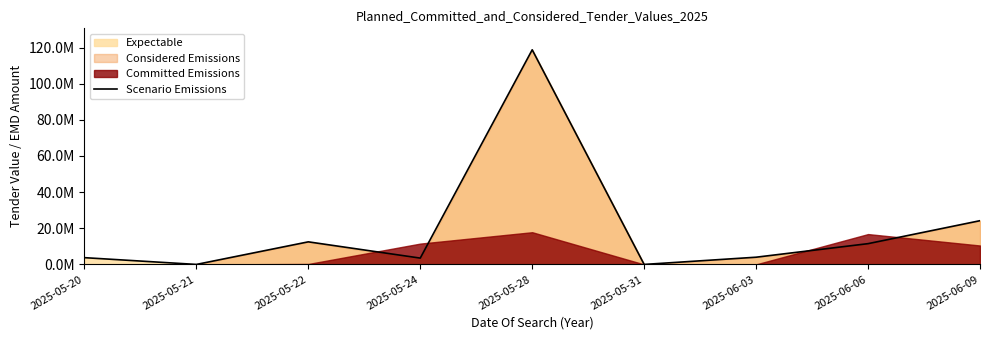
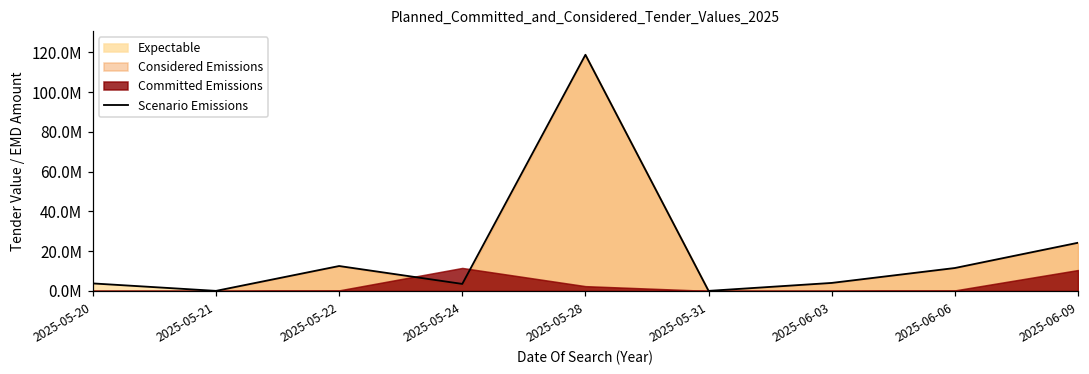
Committed Emissions, 2025-05-28: 18000000 -> 2000000
Committed Emissions, 2025-06-06: 17000000 -> 0
